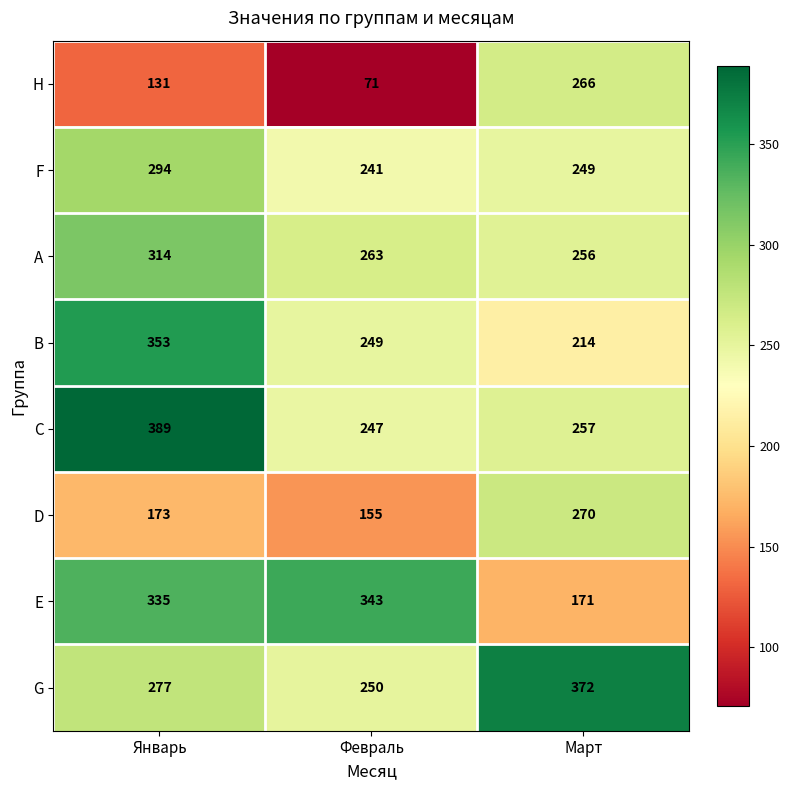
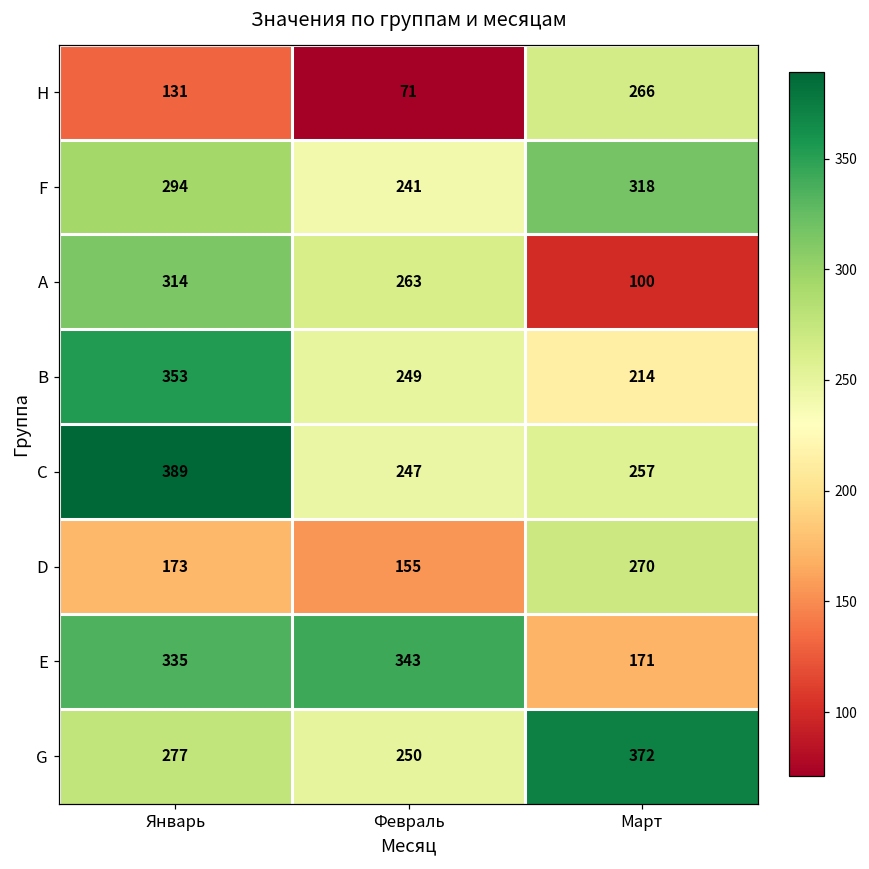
F, Март: 249 -> 318
A, Март: 256 -> 100
